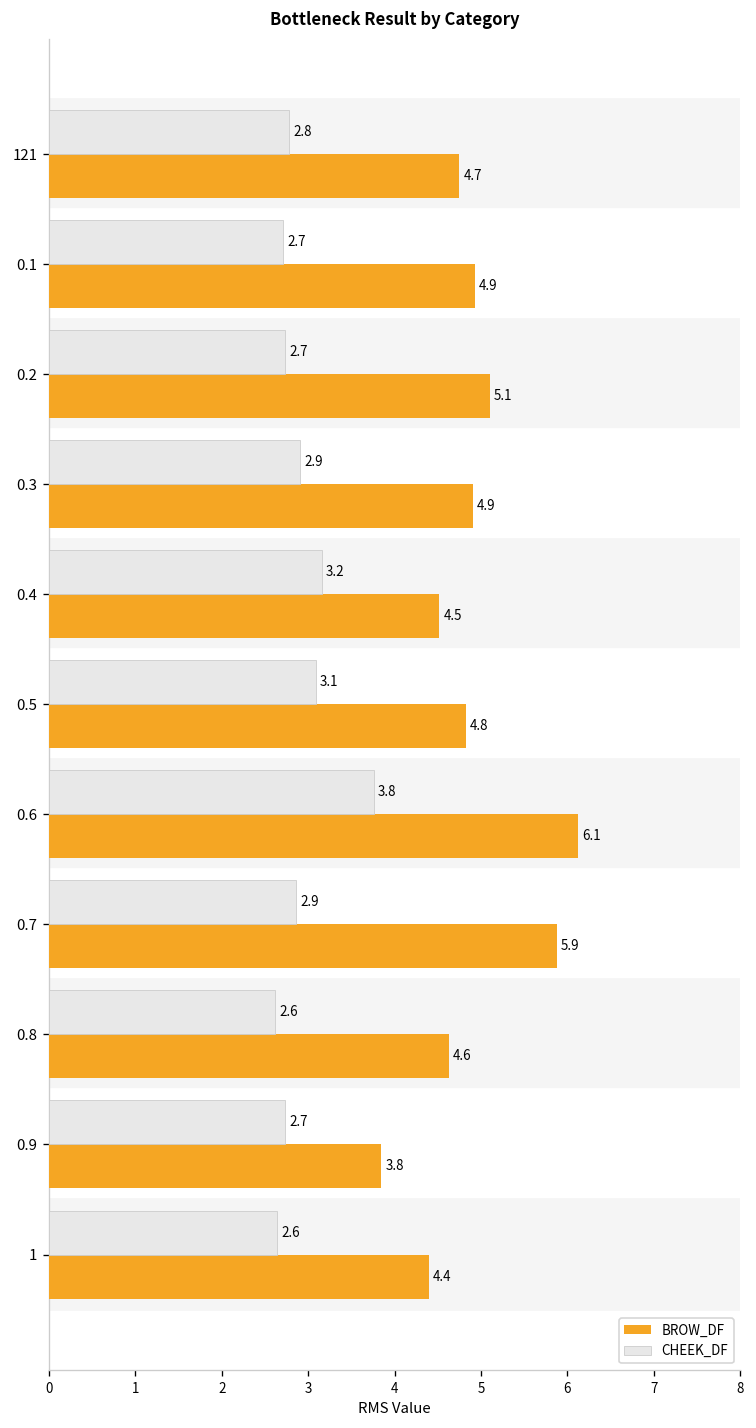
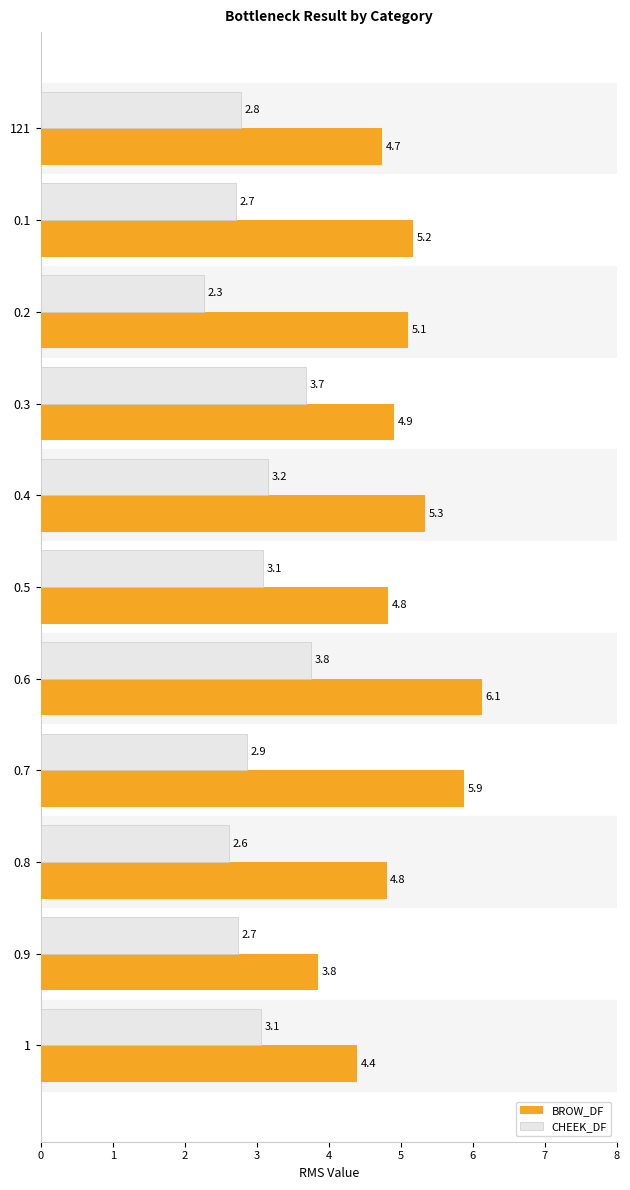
BROW_DF, 0.1: 4.9 -> 5.2
CHEEK_DF, 0.2: 2.7 -> 2.3
CHEEK_DF, 0.3: 2.9 -> 3.7
BROW_DF, 0.4: 4.5 -> 5.3
BROW_DF, 0.8: 4.6 -> 4.8
CHEEK_DF, 1: 2.6 -> 3.1
